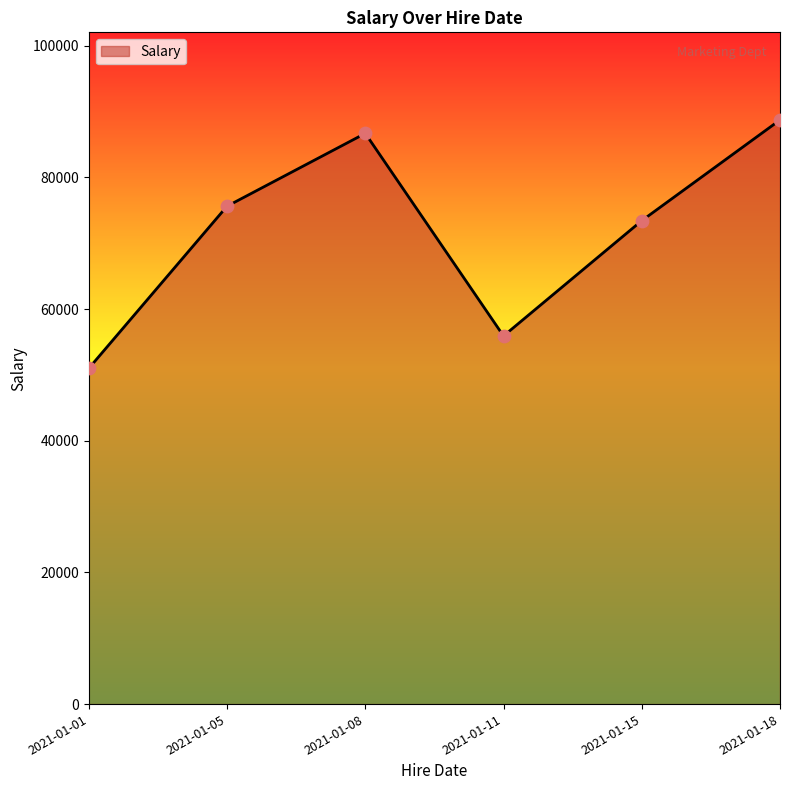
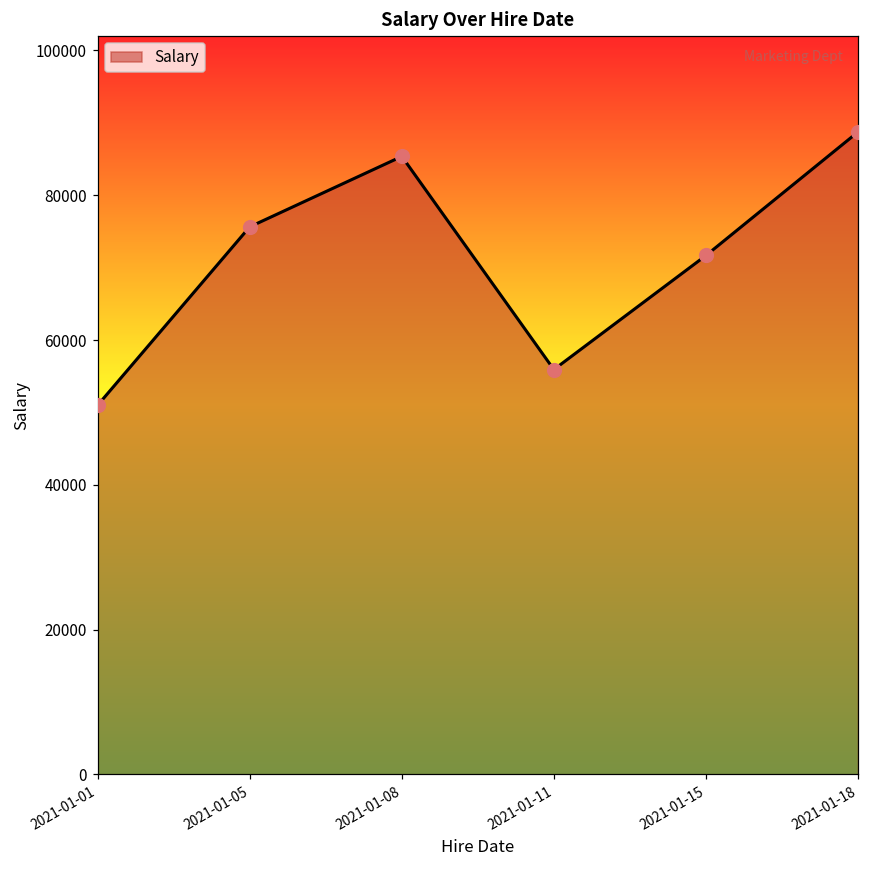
2021-01-08: 87000 -> 85000
2021-01-15: 73000 -> 72000
